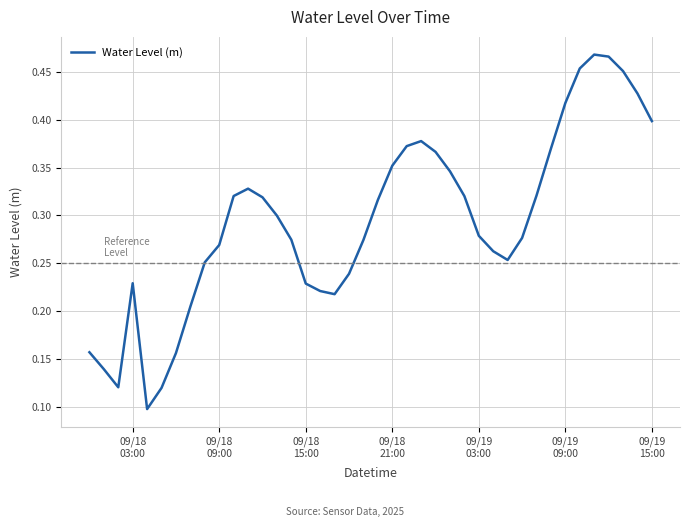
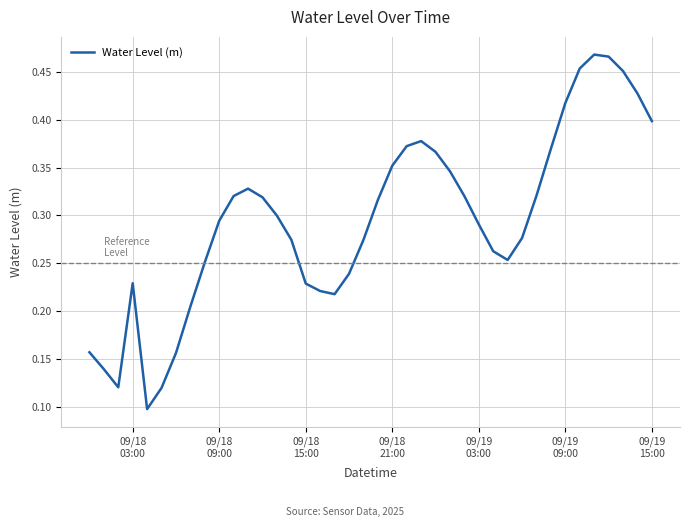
09/18 09:00: 0.27 -> 0.29
09/19 03:00: 0.28 -> 0.29
